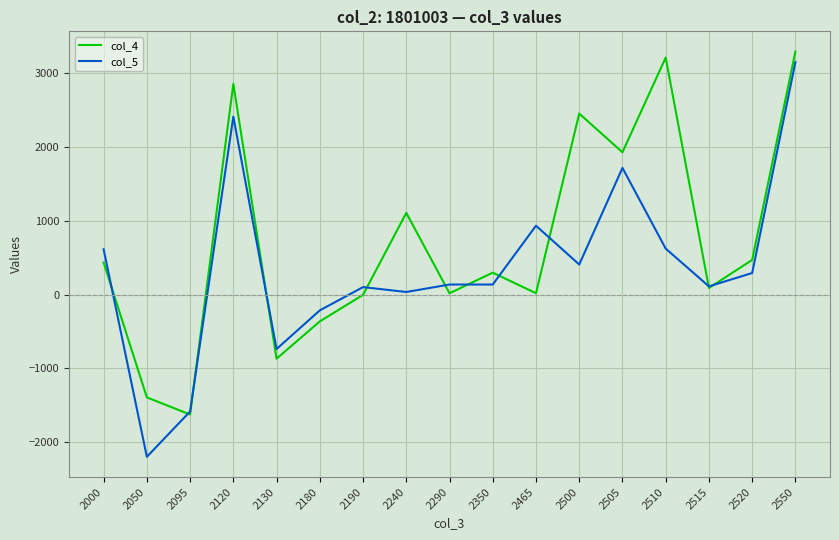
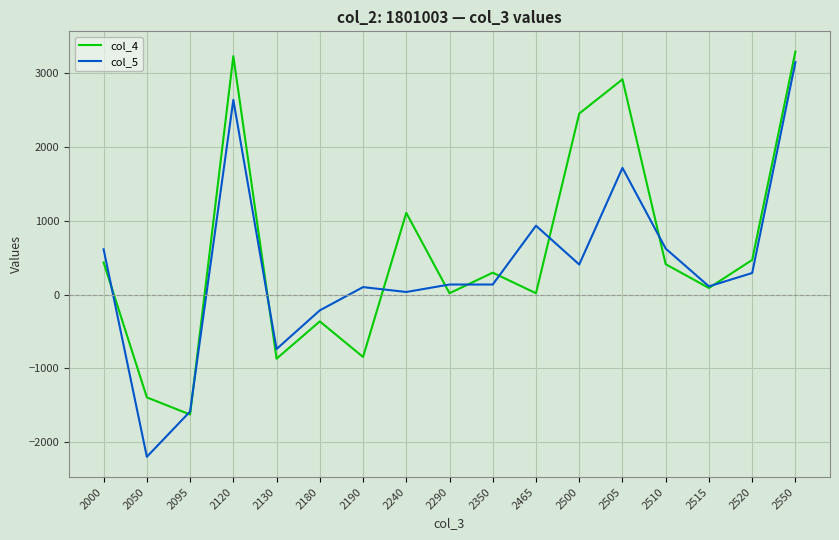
col_4, 2120: 2900 -> 3200
col_5, 2120: 2400 -> 2600
col_4, 2190: 0 -> -800
col_4, 2505: 1900 -> 2900
col_4, 2510: 3200 -> 400
